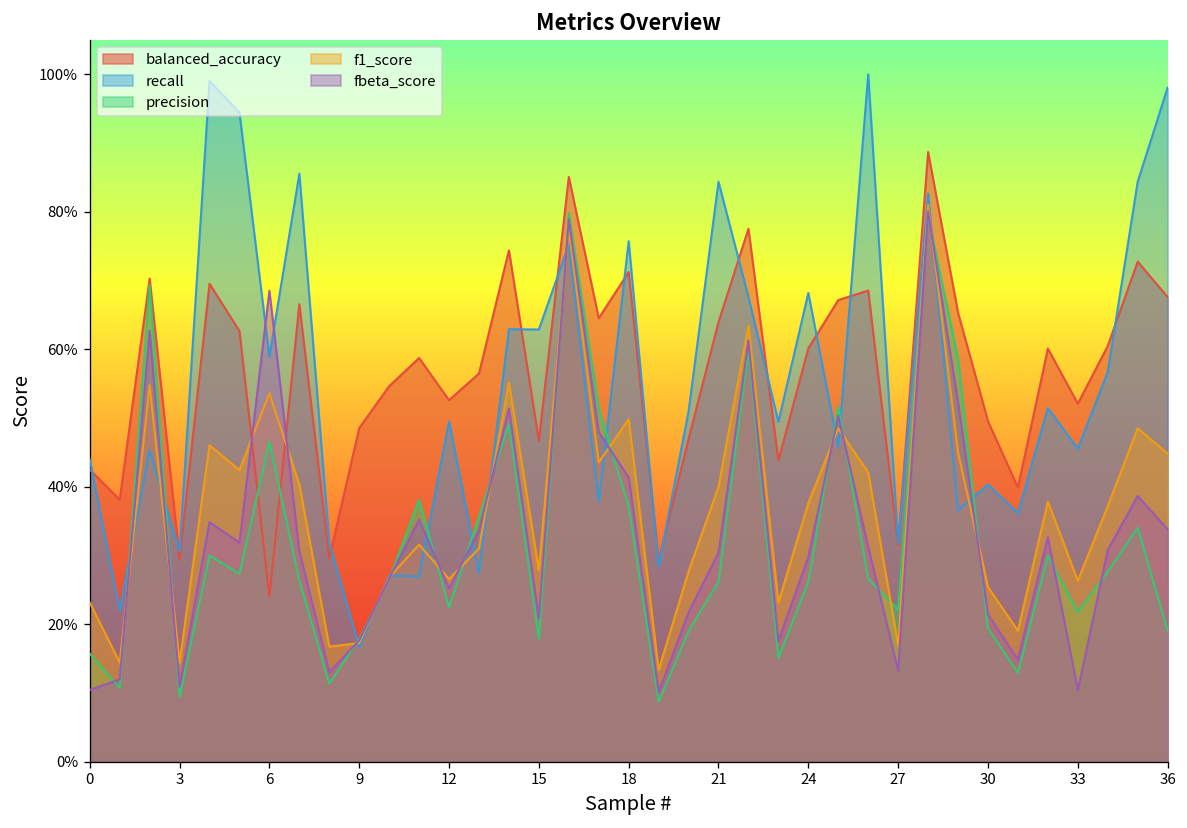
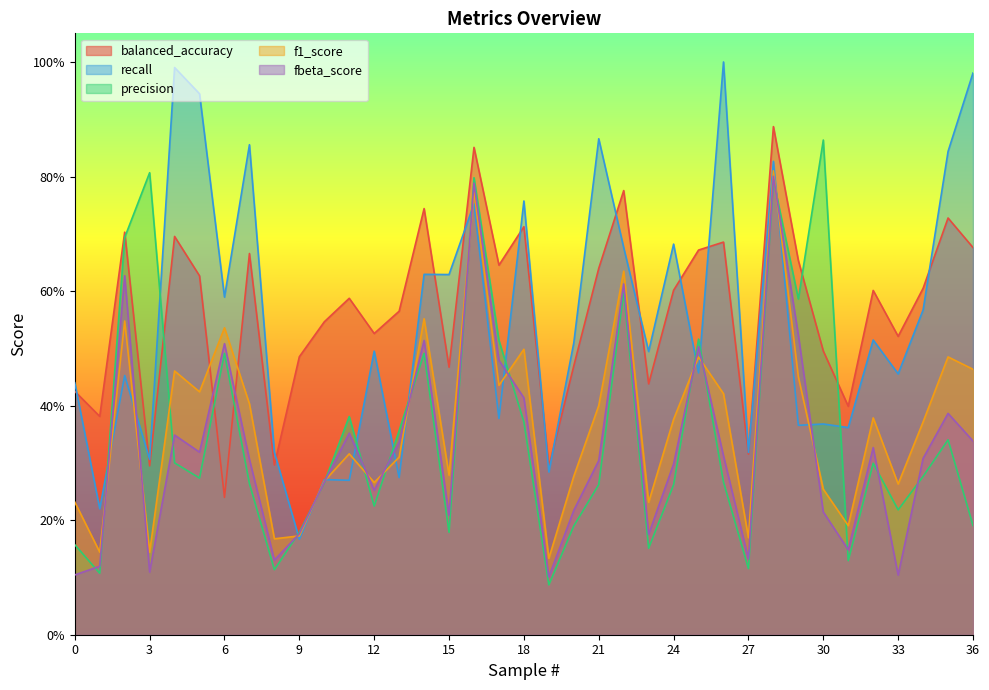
precision, 3: 9% -> 81%
precision, 6: 47% -> 49%
fbeta_score, 6: 69% -> 51%
recall, 21: 84% -> 87%
precision, 27: 22% -> 12%
recall, 30: 40% -> 37%
precision, 30: 19% -> 86%
f1_score, 36: 45% -> 46%
